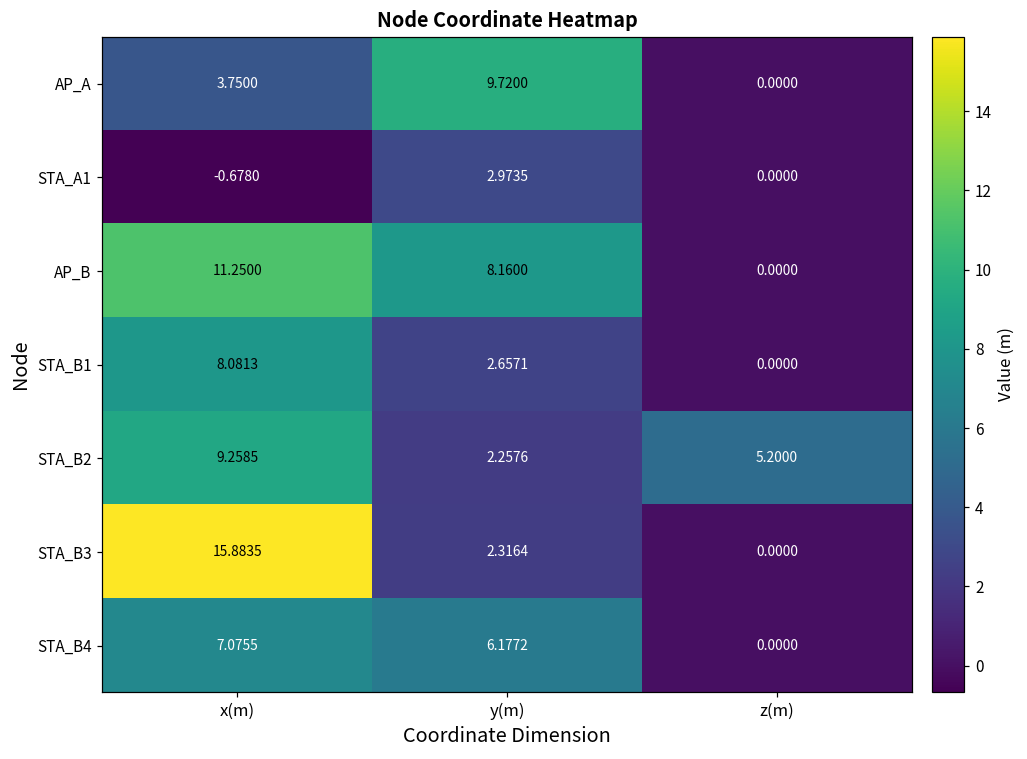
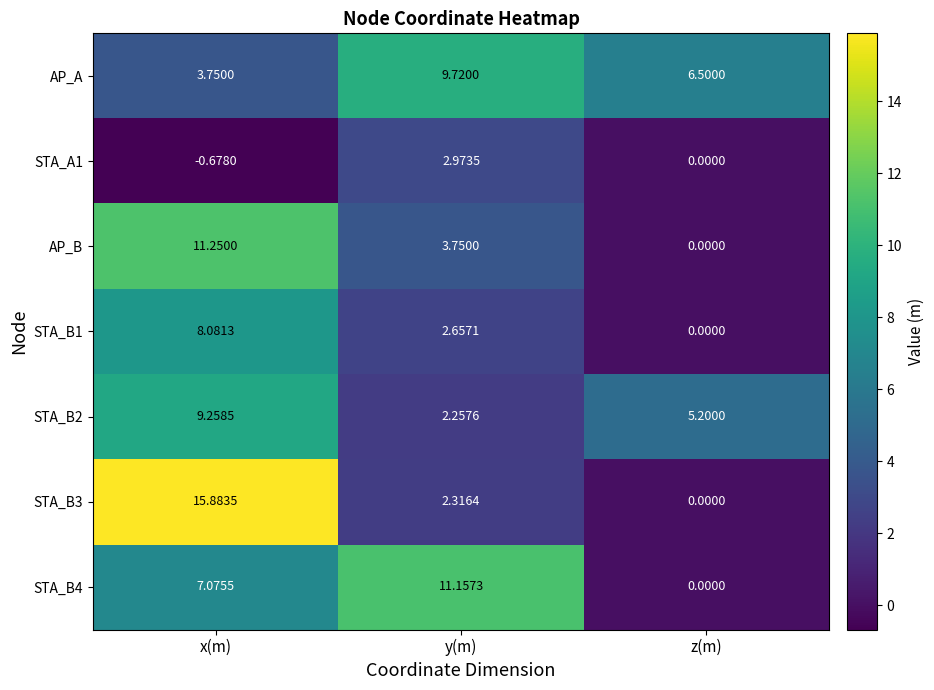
AP_A, z(m): 0.0000 -> 6.5000
AP_B, y(m): 8.1600 -> 3.7500
STA_B4, y(m): 6.1772 -> 11.1573
